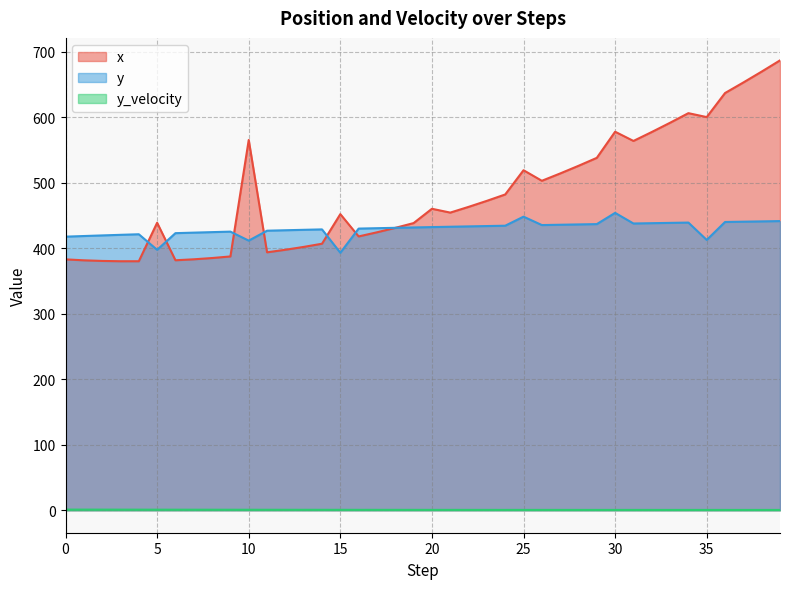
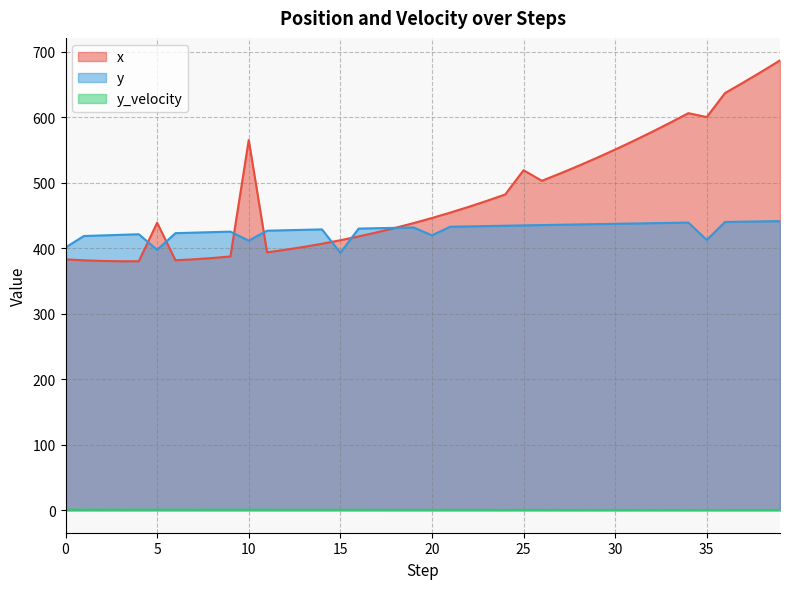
y, 0: 420 -> 400
x, 15: 450 -> 410
x, 20: 460 -> 450
y, 20: 430 -> 420
y, 25: 450 -> 440
x, 30: 580 -> 550
y, 30: 450 -> 440
